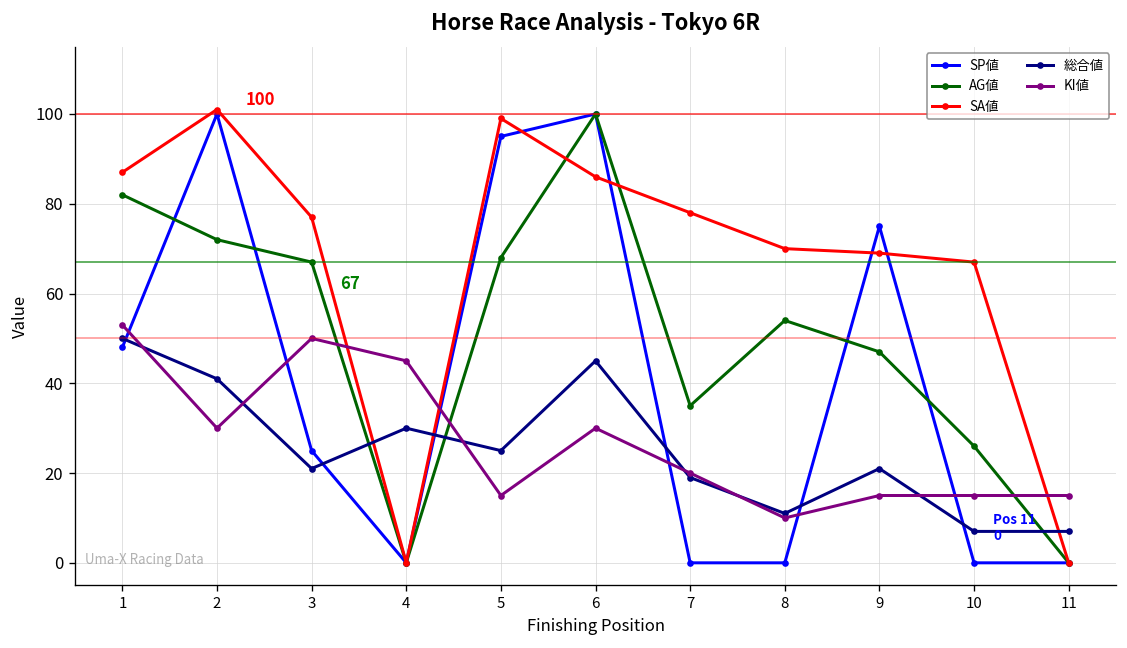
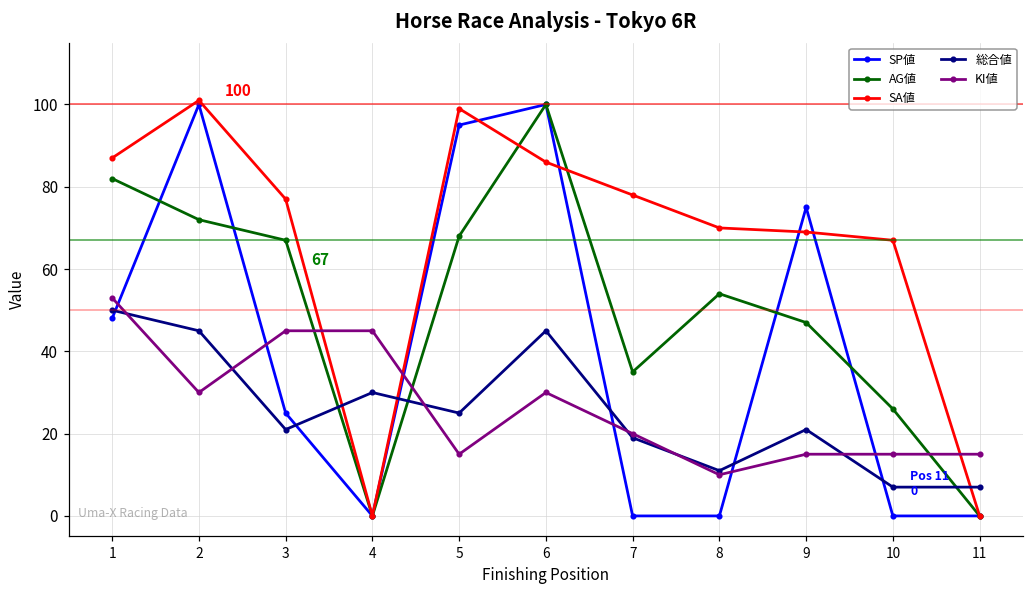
総合値, 2: 41 -> 45
KI値, 3: 50 -> 45
